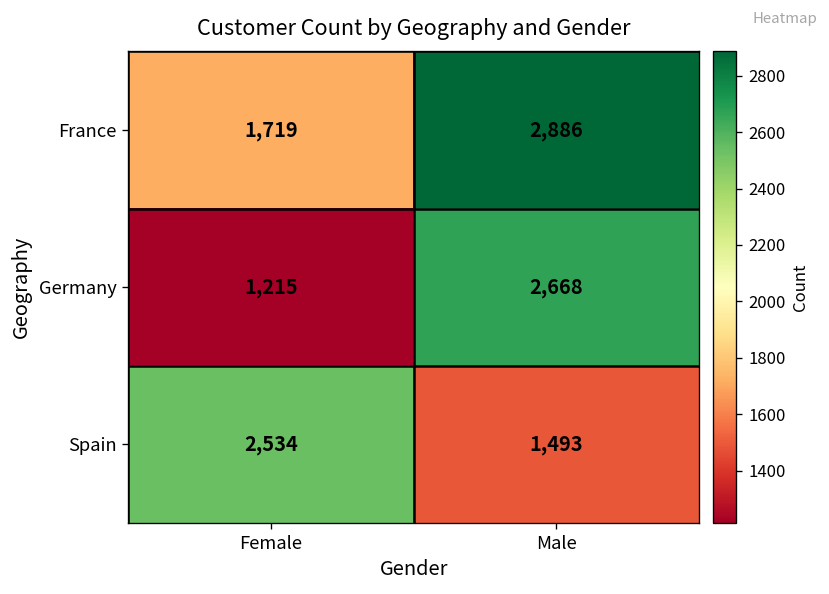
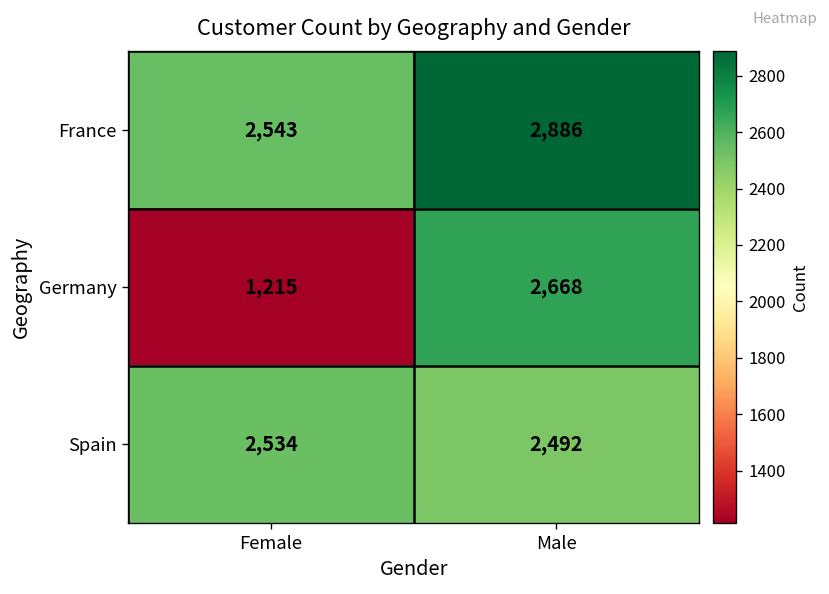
France, Female: 1,719 -> 2,543
Spain, Male: 1,493 -> 2,492
